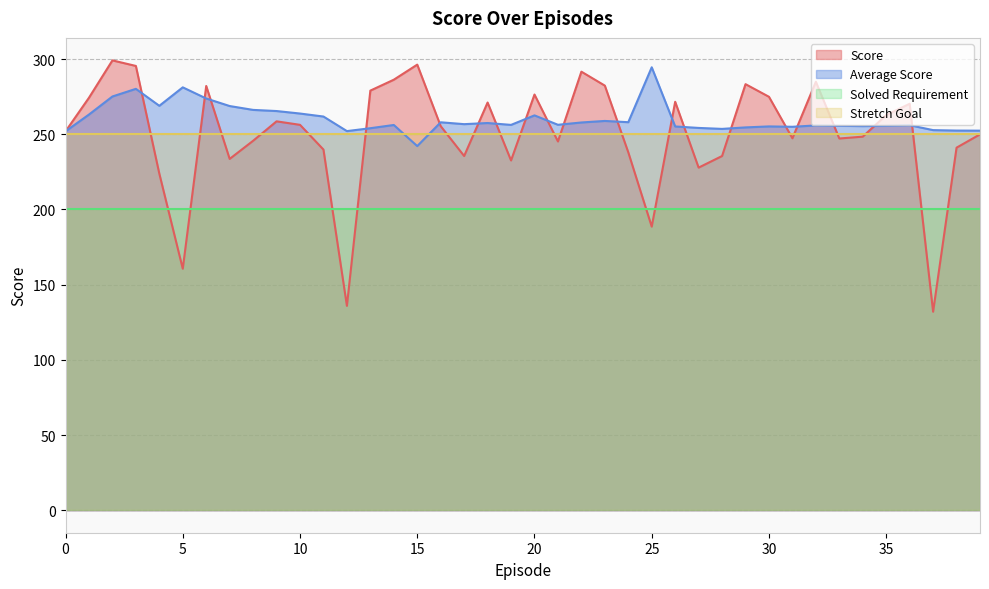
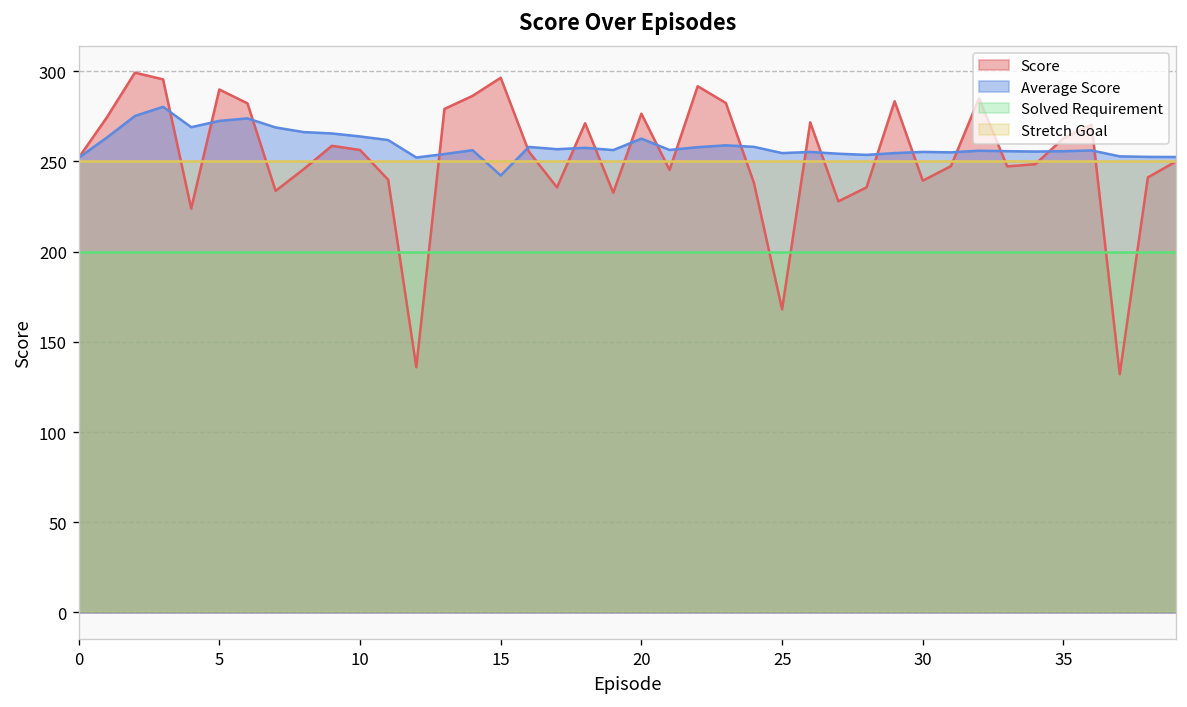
Score, 5: 161 -> 290
Average Score, 5: 281 -> 272
Score, 25: 189 -> 168
Average Score, 25: 295 -> 255
Score, 30: 275 -> 239
